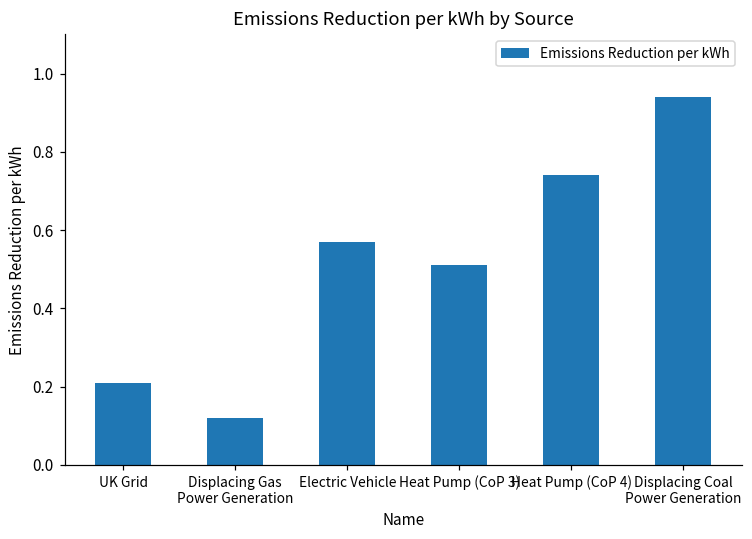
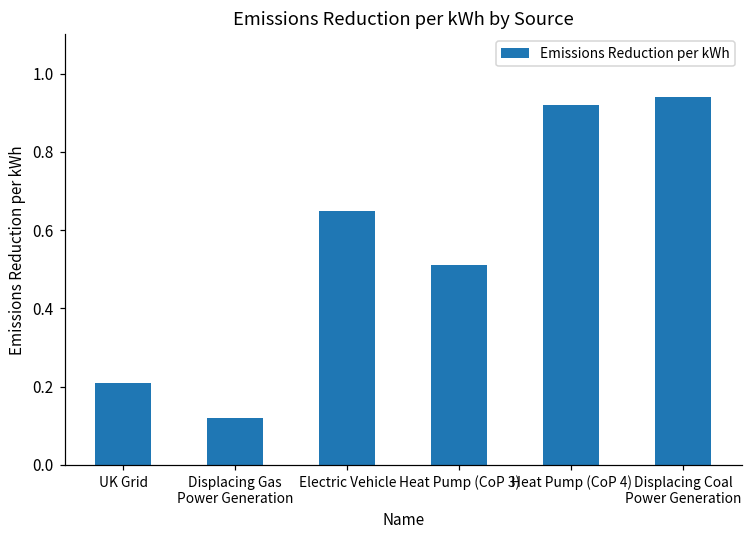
Electric Vehicle: 0.57 -> 0.65
Heat Pump (CoP 4): 0.74 -> 0.92
